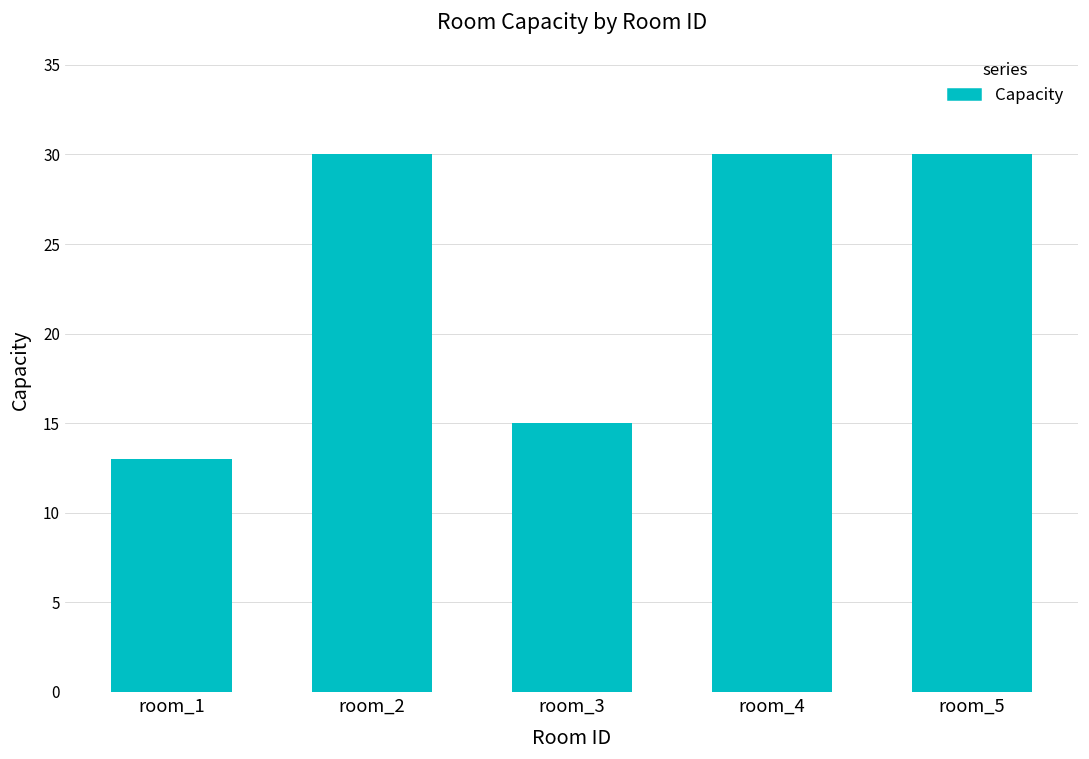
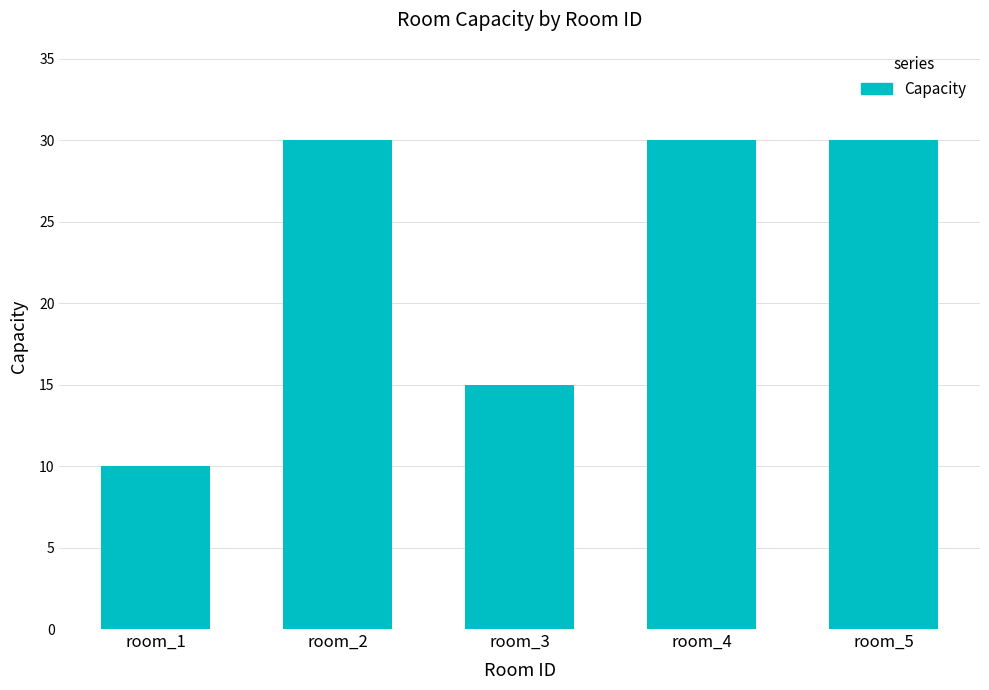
room_1: 13 -> 10
